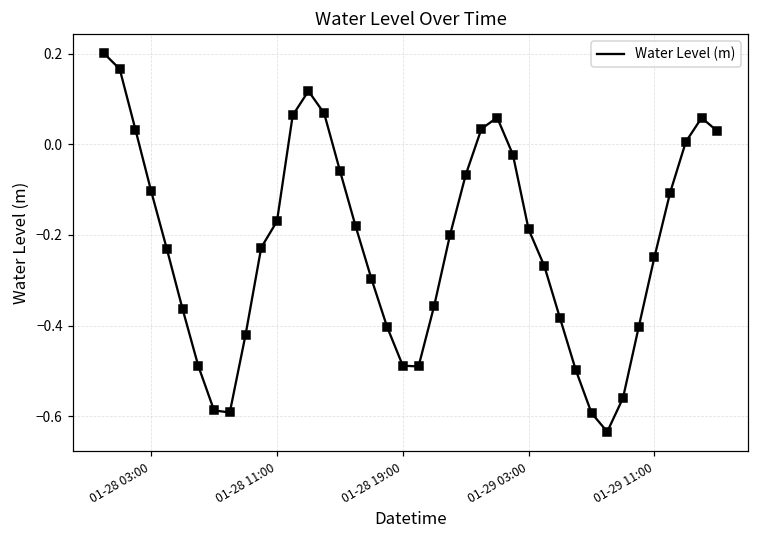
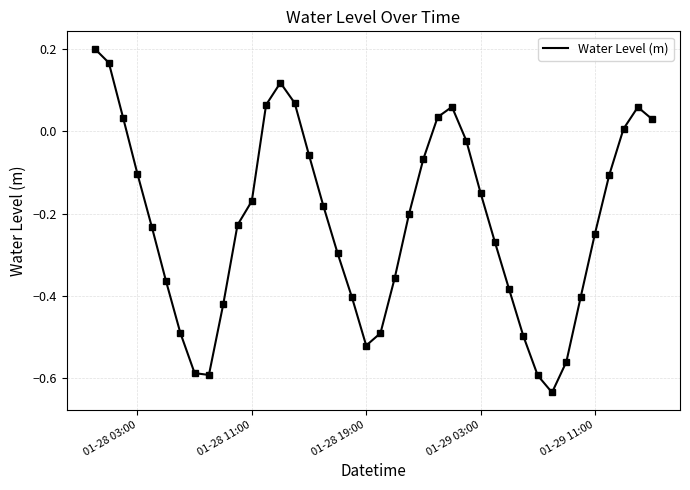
01-28 19:00: -0.49 -> -0.52
01-29 03:00: -0.19 -> -0.15
